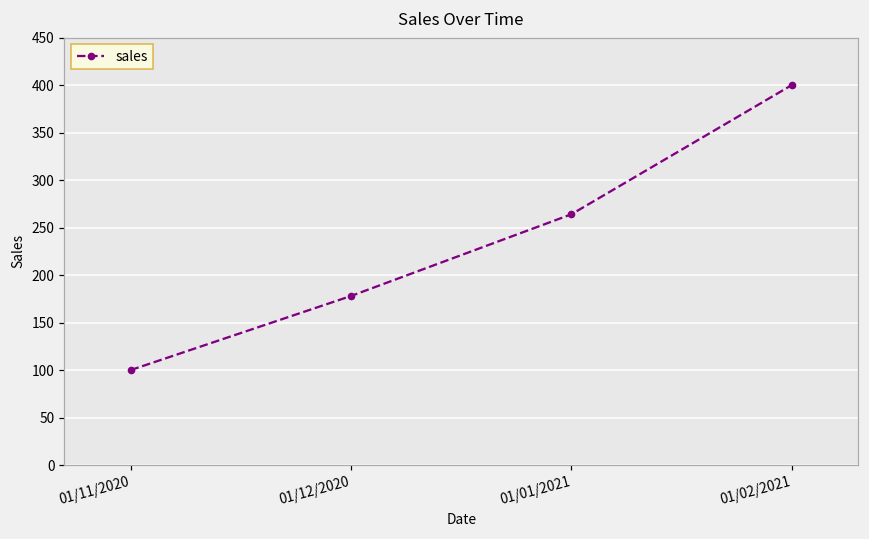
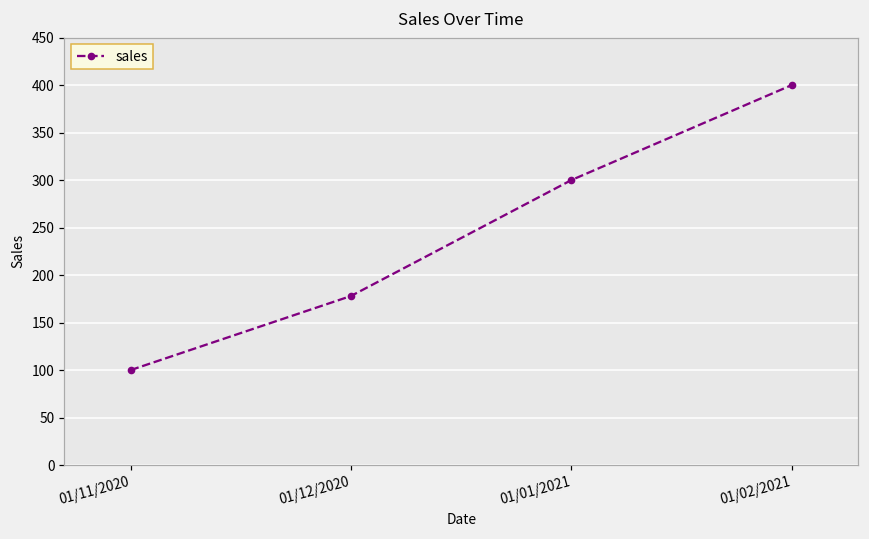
01/01/2021: 260 -> 300
